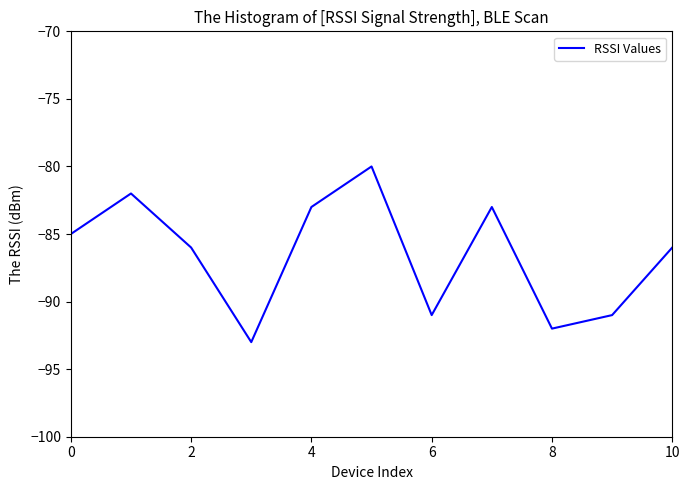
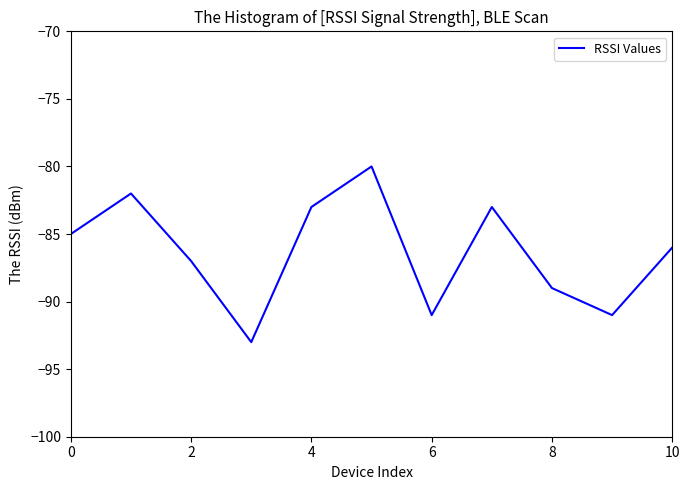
2: -86 -> -87
8: -92 -> -89
